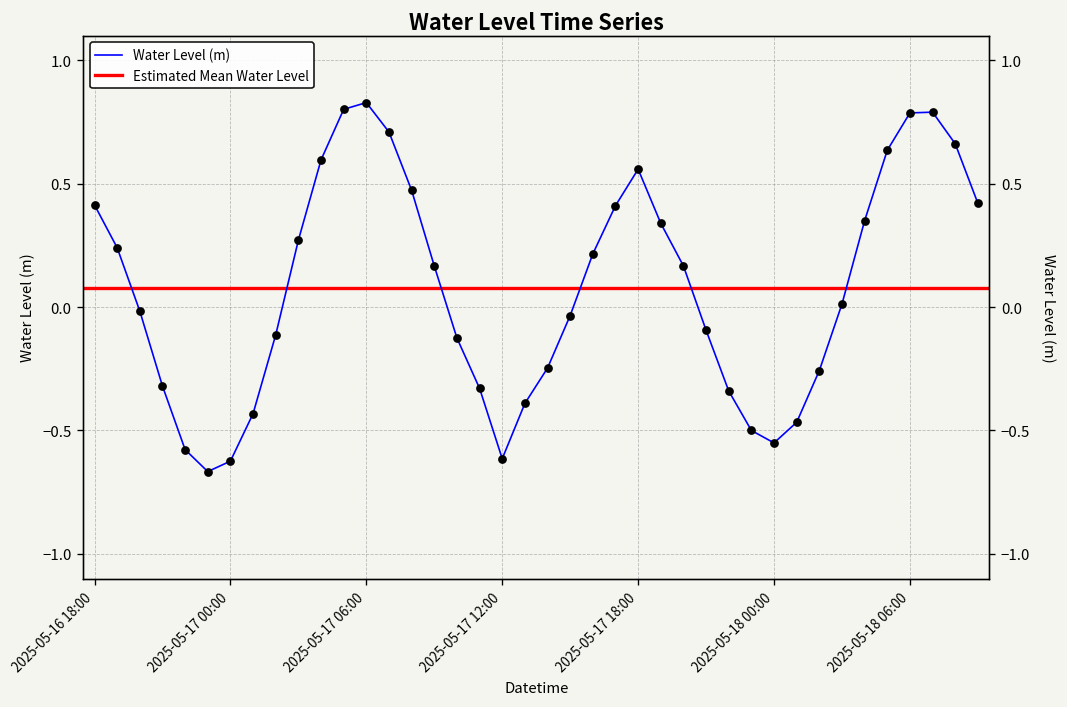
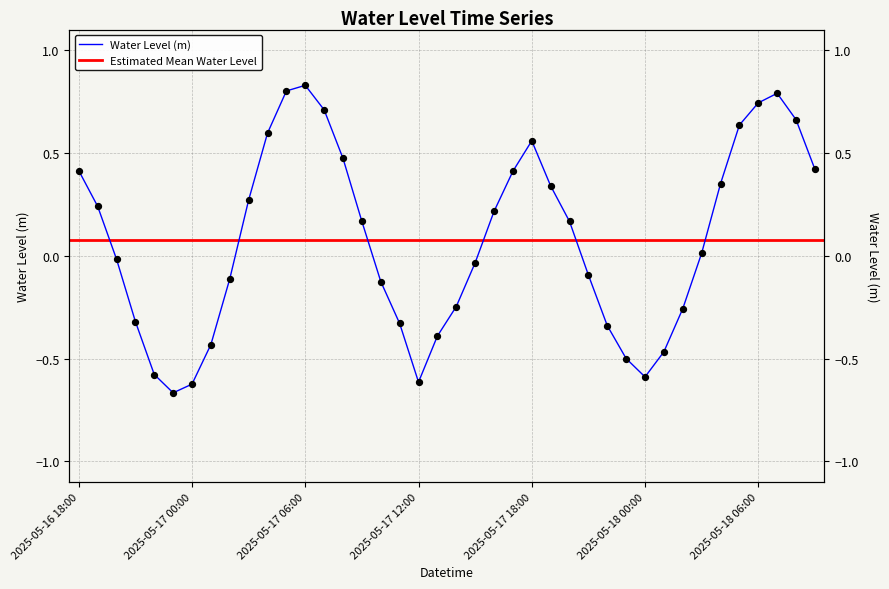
2025-05-18 00:00: -0.55 -> -0.59
2025-05-18 06:00: 0.79 -> 0.74
